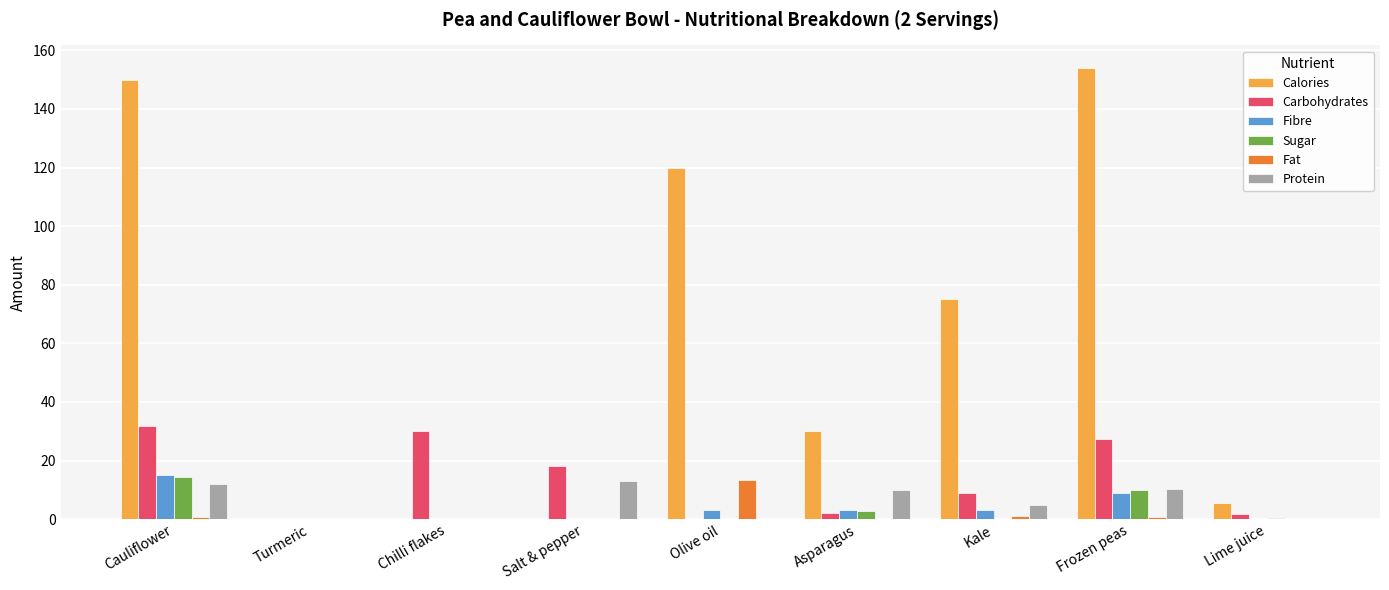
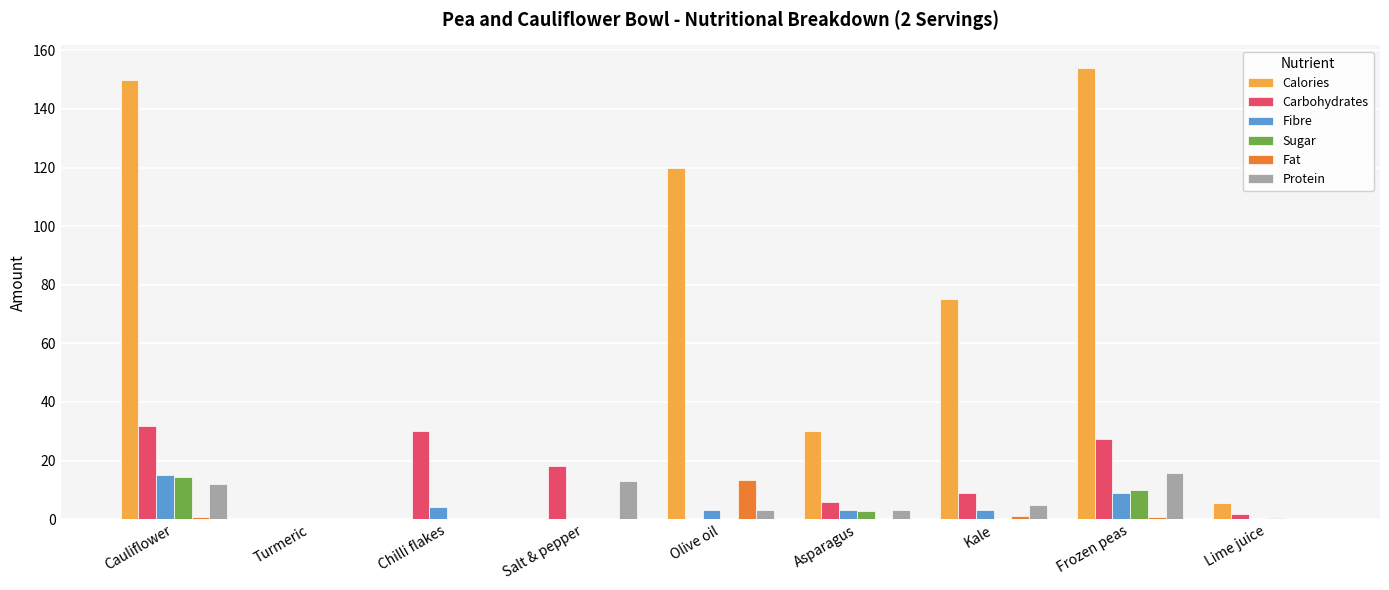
Fibre, Chilli flakes: 0 -> 4
Protein, Olive oil: 0 -> 3
Carbohydrates, Asparagus: 2 -> 6
Protein, Asparagus: 10 -> 3
Protein, Frozen peas: 10 -> 16
